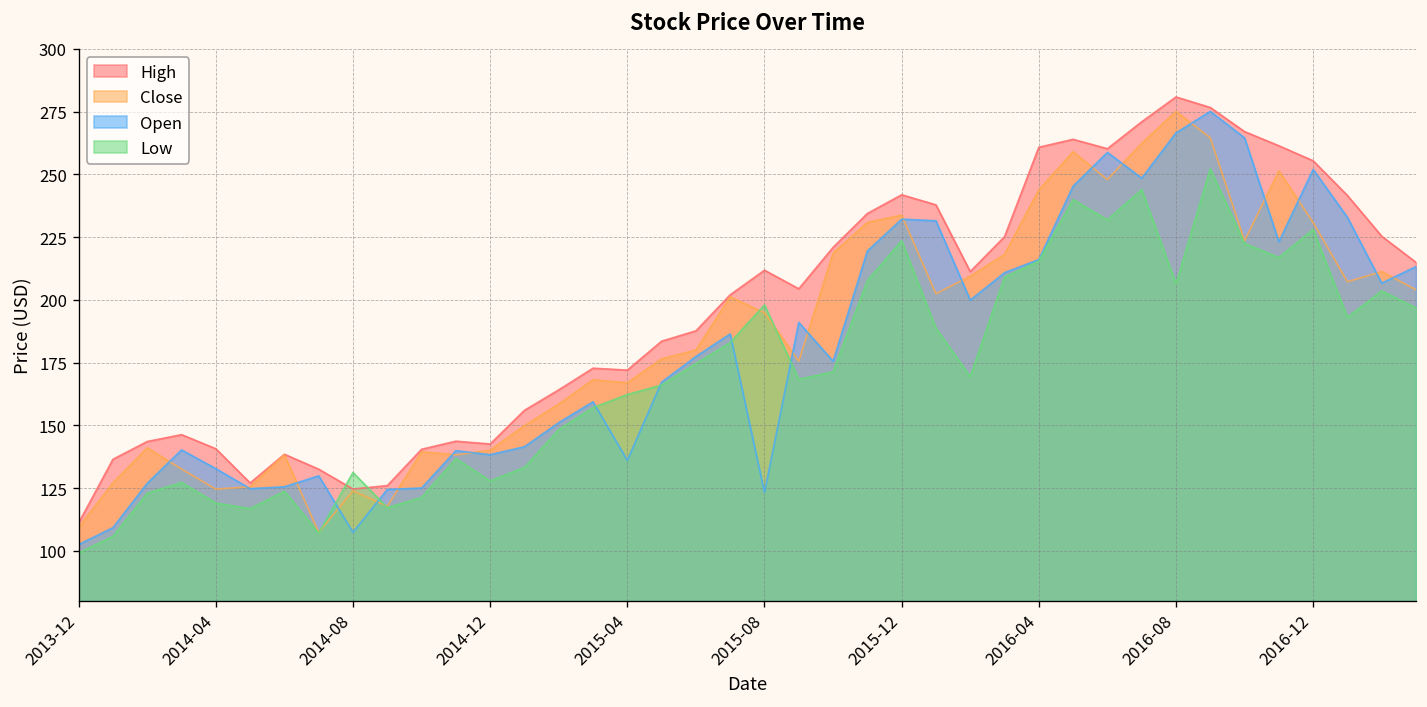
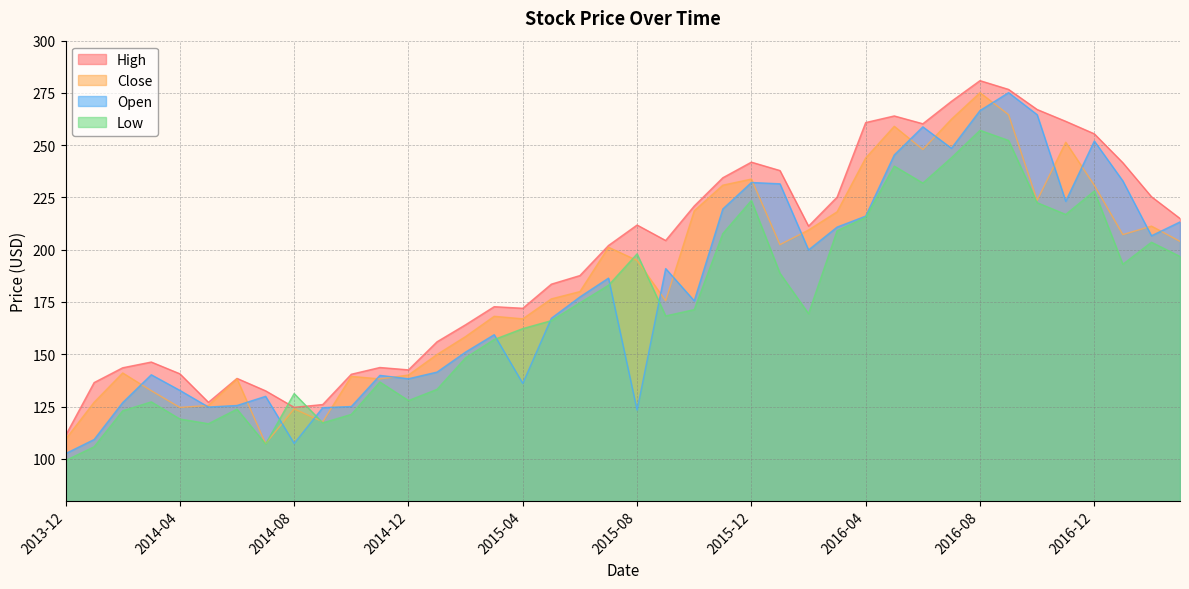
Low, 2016-08: 206 -> 257
